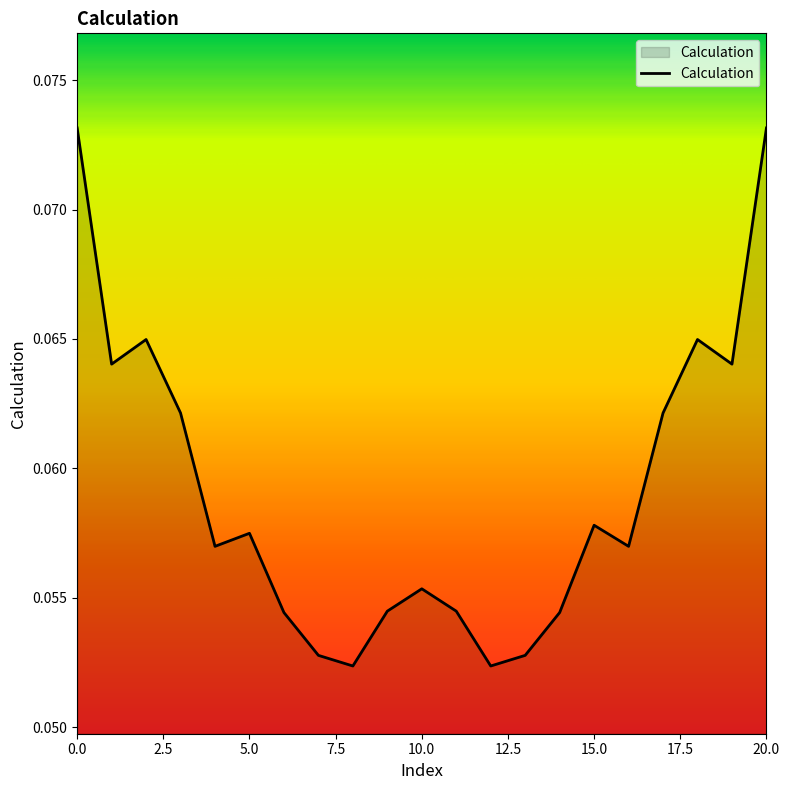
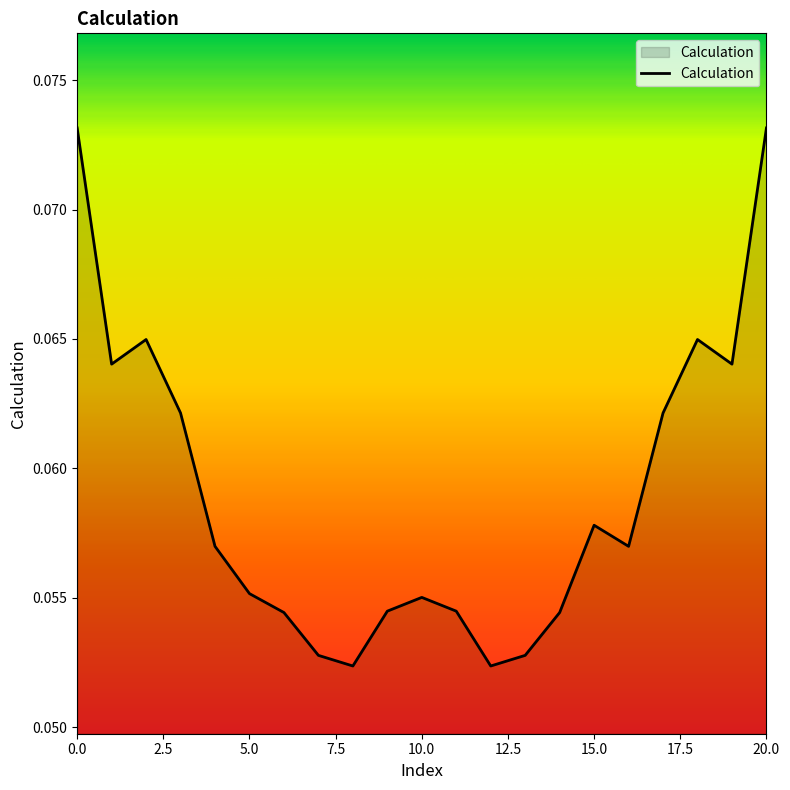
5.0: 0.0575 -> 0.0552
10.0: 0.0553 -> 0.0550
